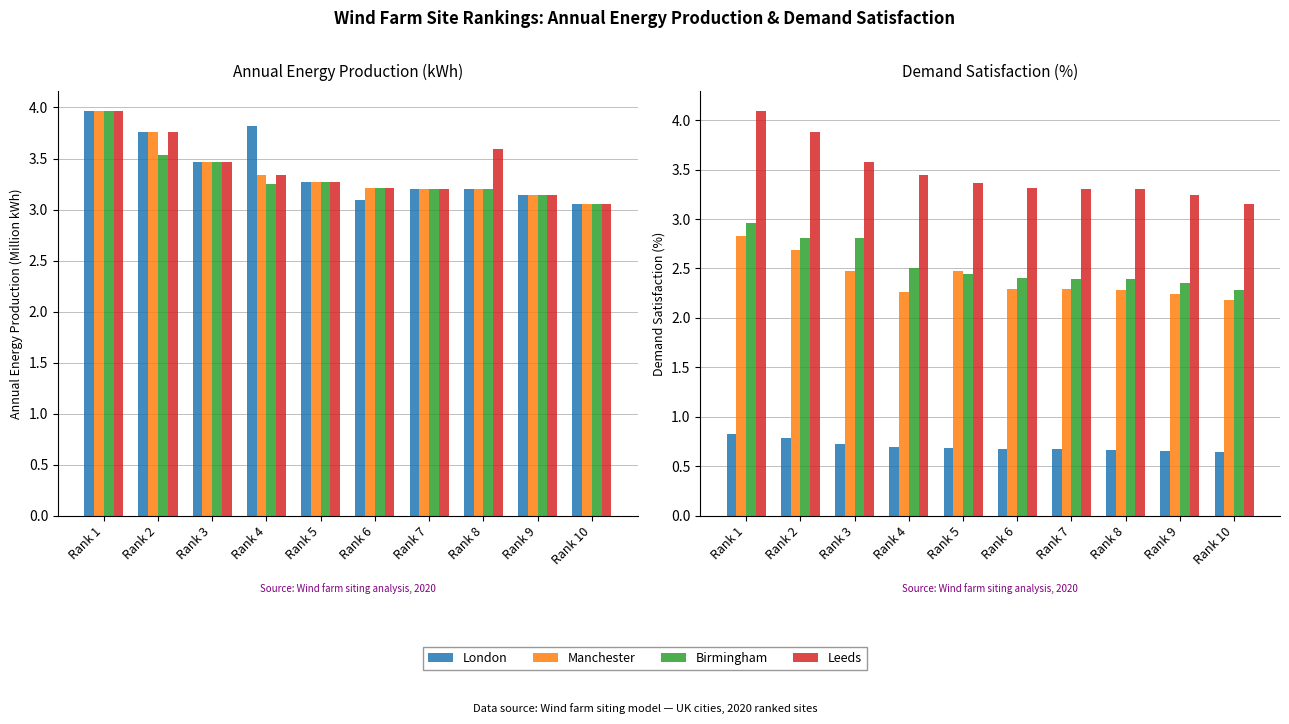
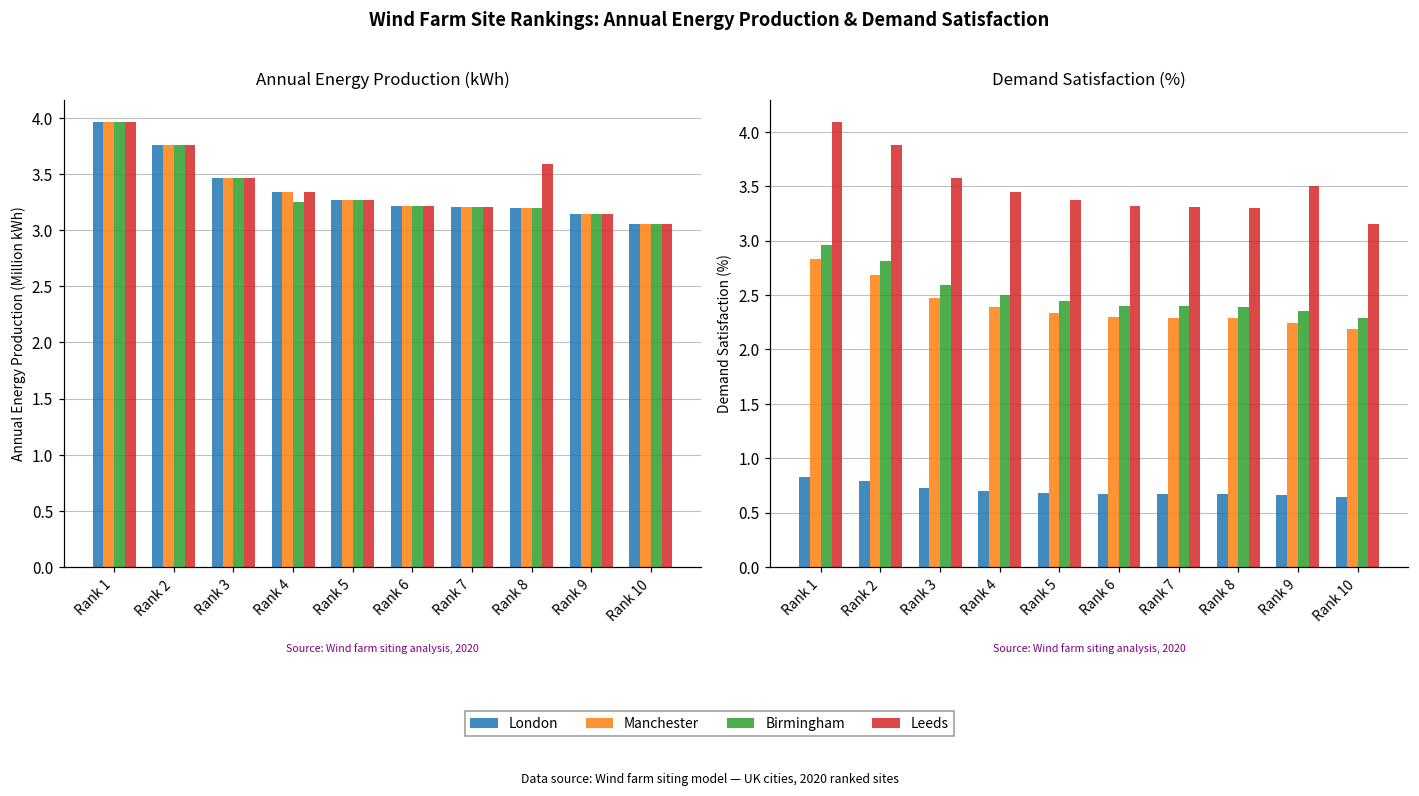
Annual Energy Production (kWh), Birmingham, Rank 2: 3.54 -> 3.76
Annual Energy Production (kWh), London, Rank 4: 3.82 -> 3.34
Annual Energy Production (kWh), London, Rank 6: 3.10 -> 3.21
Demand Satisfaction (%), Birmingham, Rank 3: 2.8 -> 2.6
Demand Satisfaction (%), Manchester, Rank 4: 2.3 -> 2.4
Demand Satisfaction (%), Manchester, Rank 5: 2.5 -> 2.3
Demand Satisfaction (%), Leeds, Rank 9: 3.2 -> 3.5
